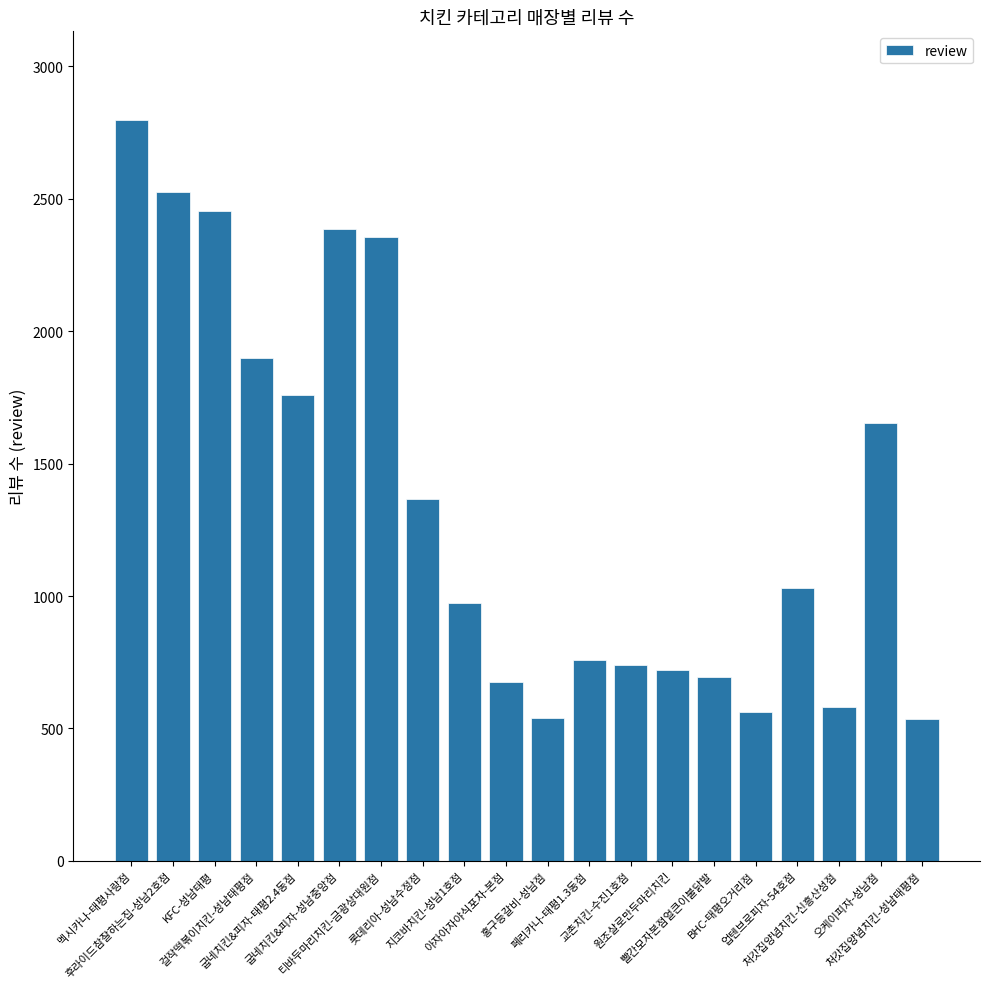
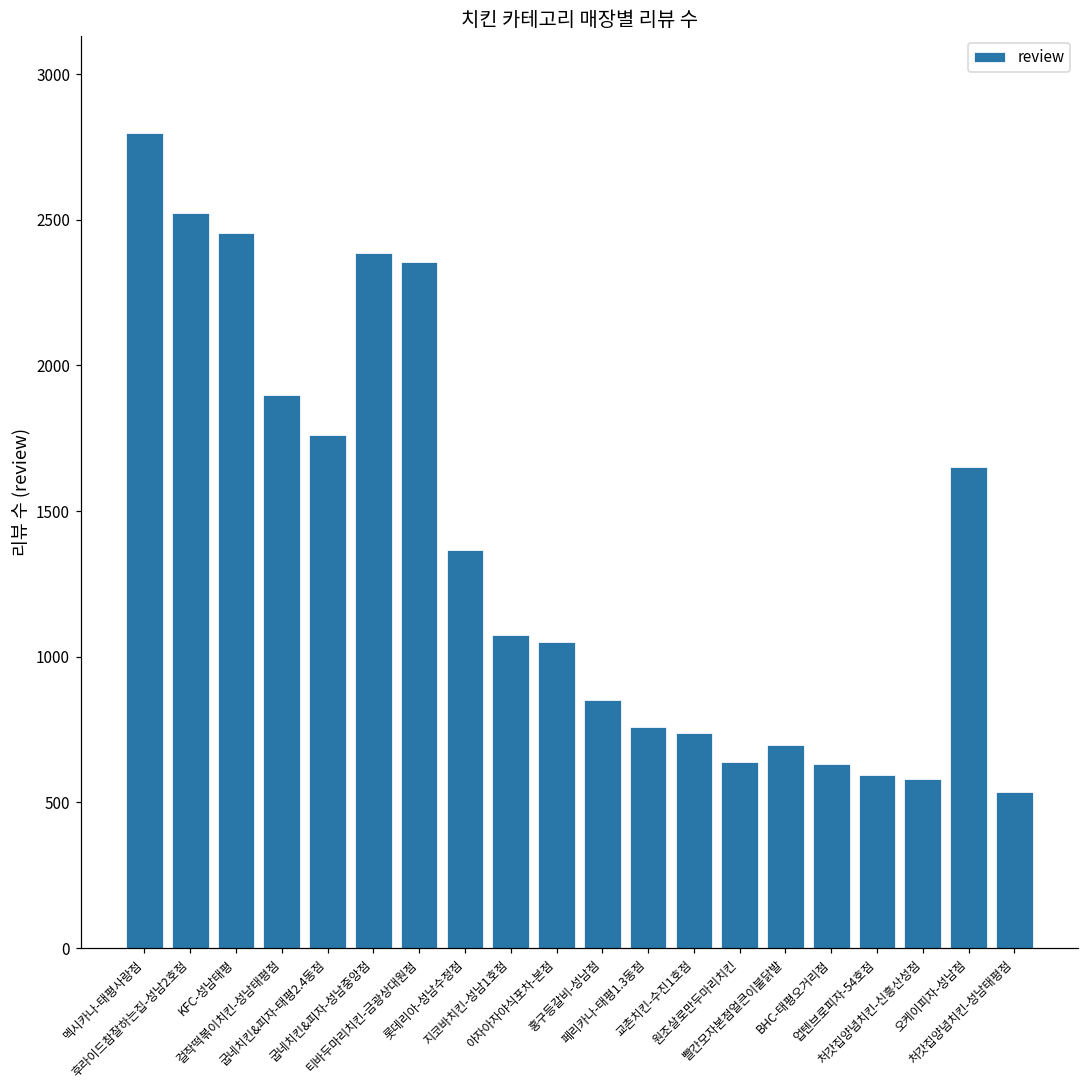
지코바치킨-성남1호점: 970 -> 1080
아자아자야식포차-본점: 680 -> 1050
홍구등갈비-성남점: 540 -> 850
원조살로만두마리치킨: 720 -> 640
BHC-태평오거리점: 560 -> 630
업텐브로피자-54호점: 1030 -> 590
